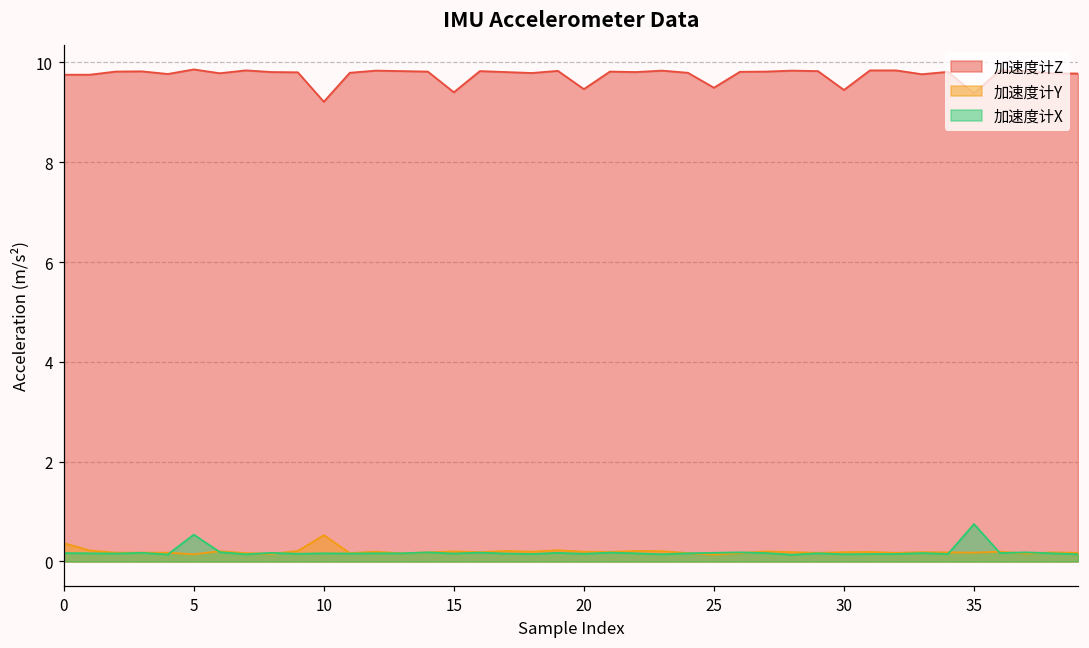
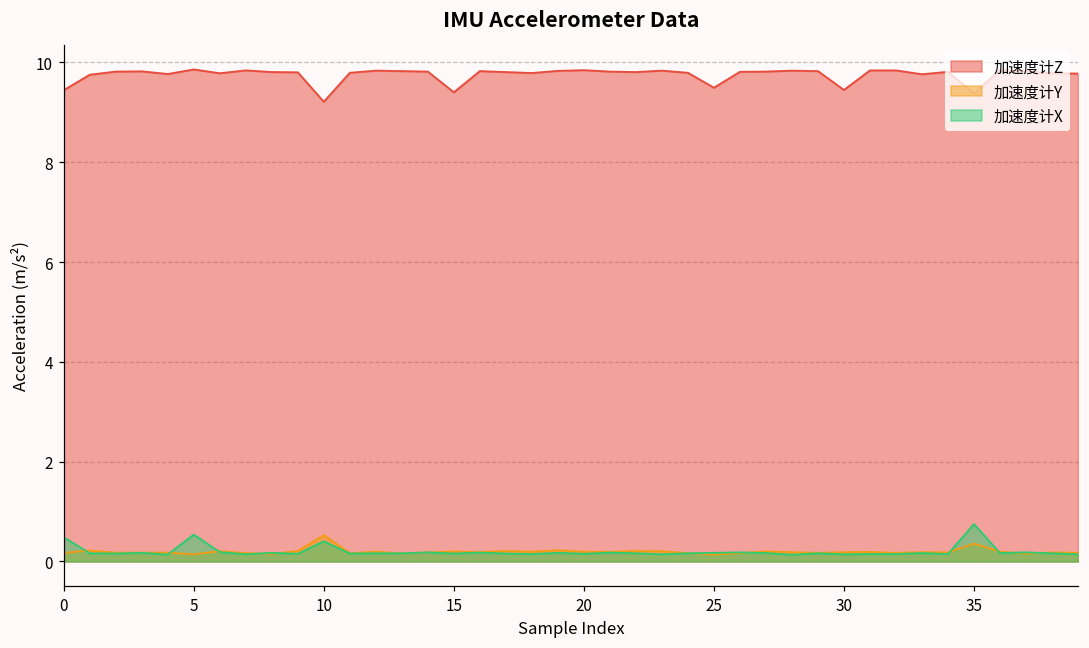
加速度计Z, 0: 9.8 -> 9.4
加速度计Y, 0: 0.4 -> 0.2
加速度计X, 0: 0.2 -> 0.5
加速度计X, 10: 0.2 -> 0.4
加速度计Z, 20: 9.5 -> 9.8
加速度计Y, 35: 0.2 -> 0.4
